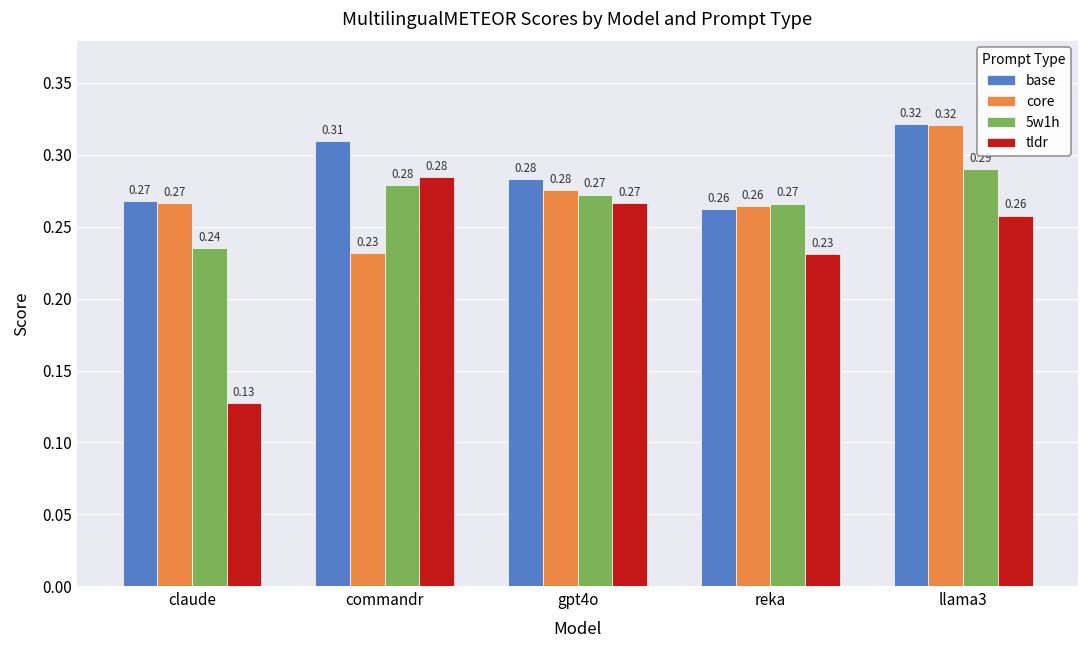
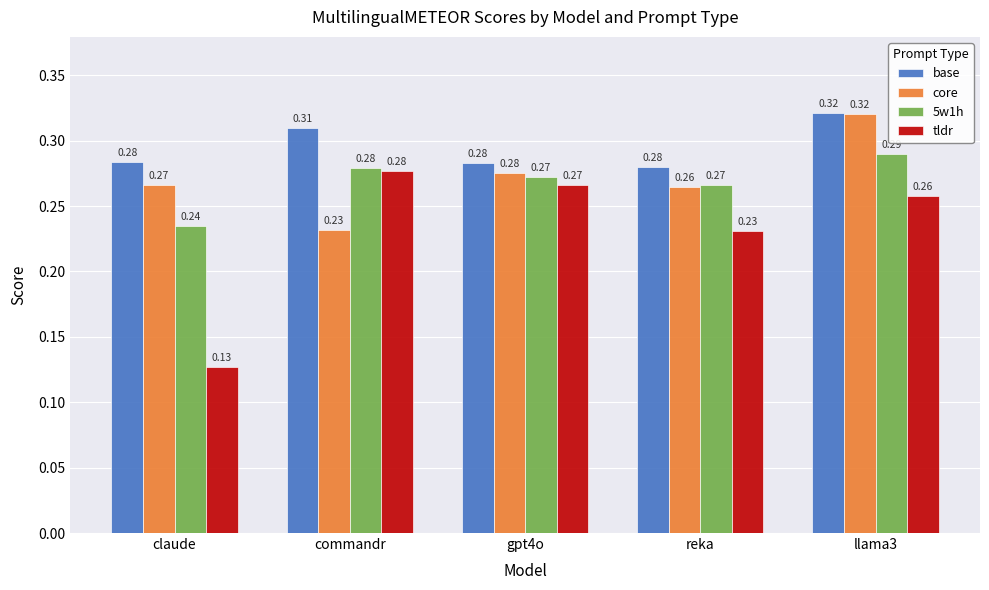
base, claude: 0.27 -> 0.28
tldr, commandr: 0.284 -> 0.277
base, reka: 0.26 -> 0.28
